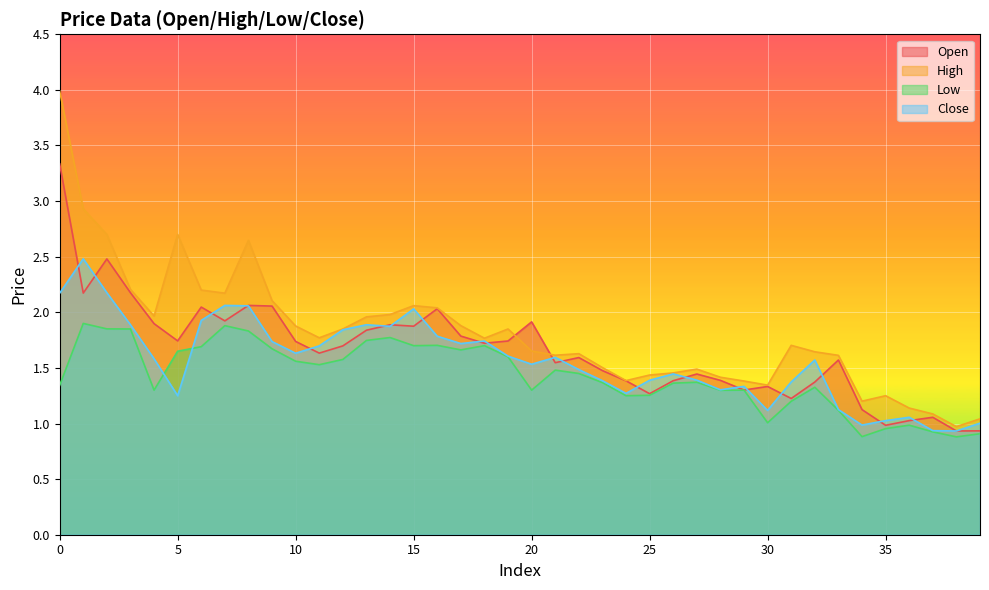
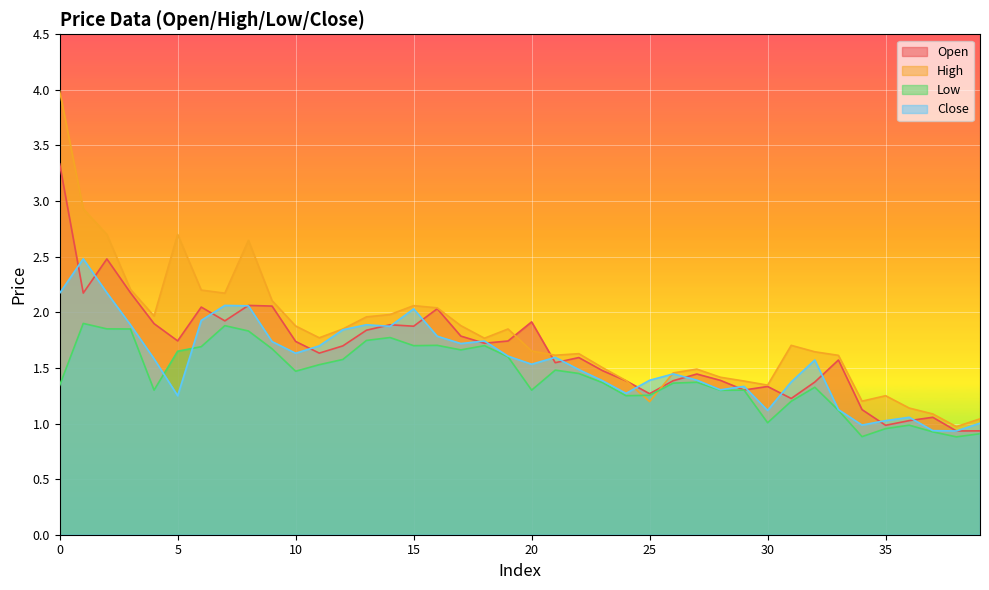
Low, 10: 1.56 -> 1.47
High, 25: 1.44 -> 1.20
